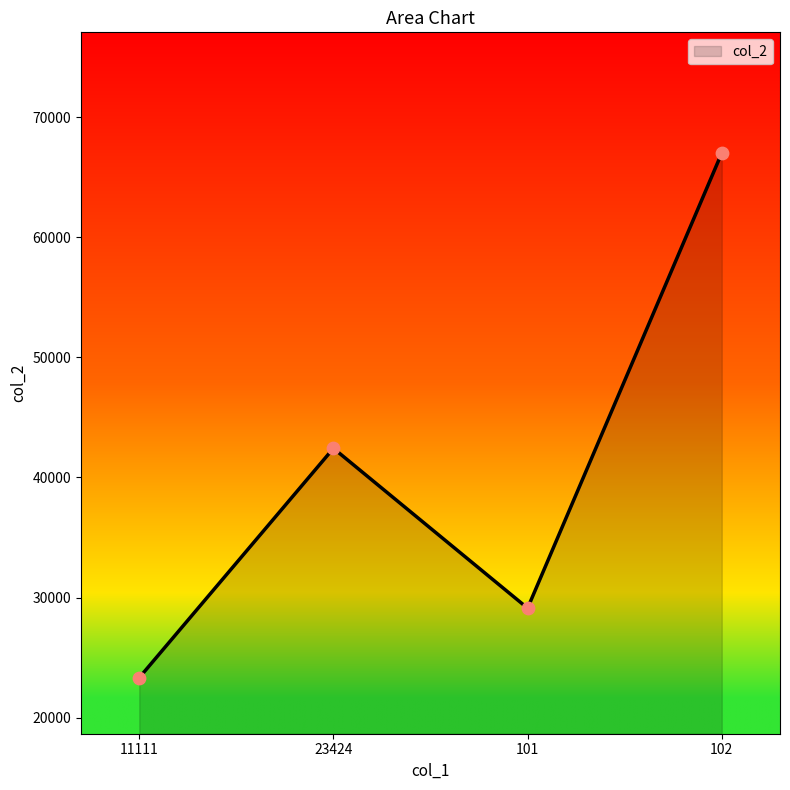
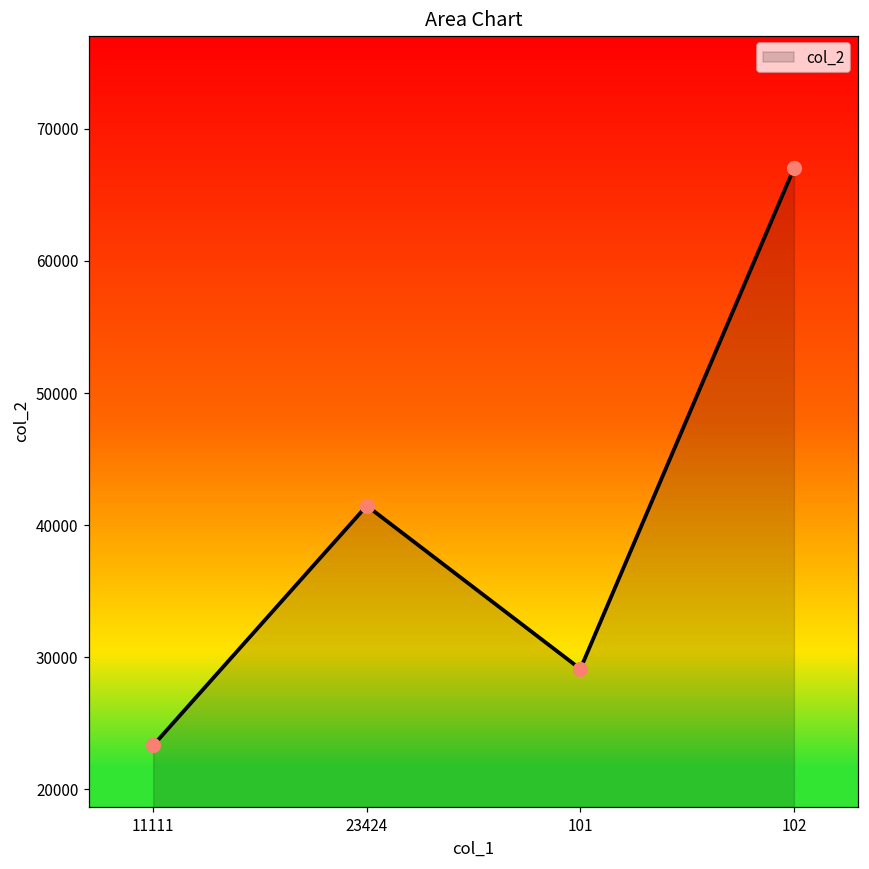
23424: 42400 -> 41500
